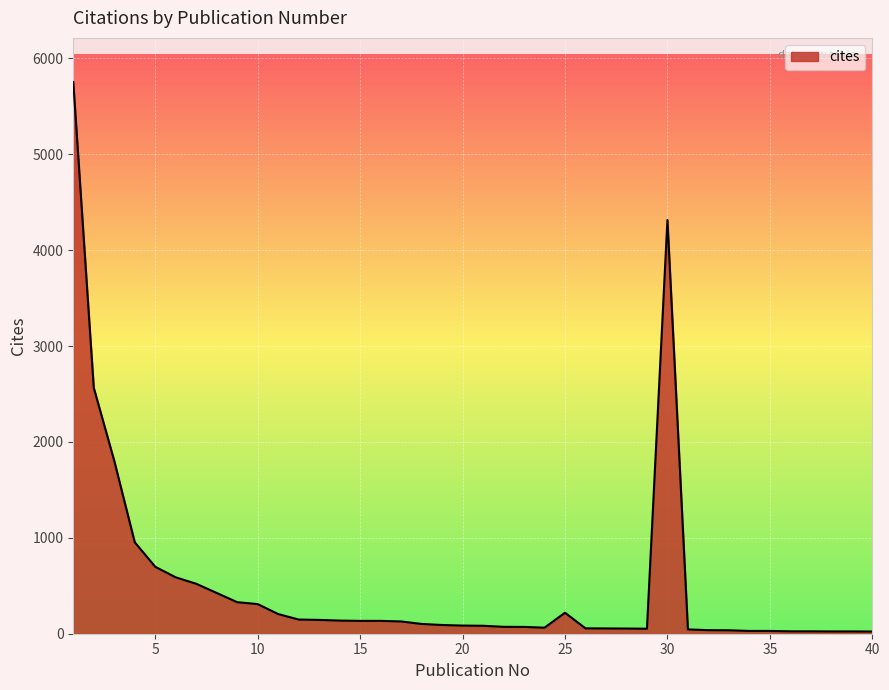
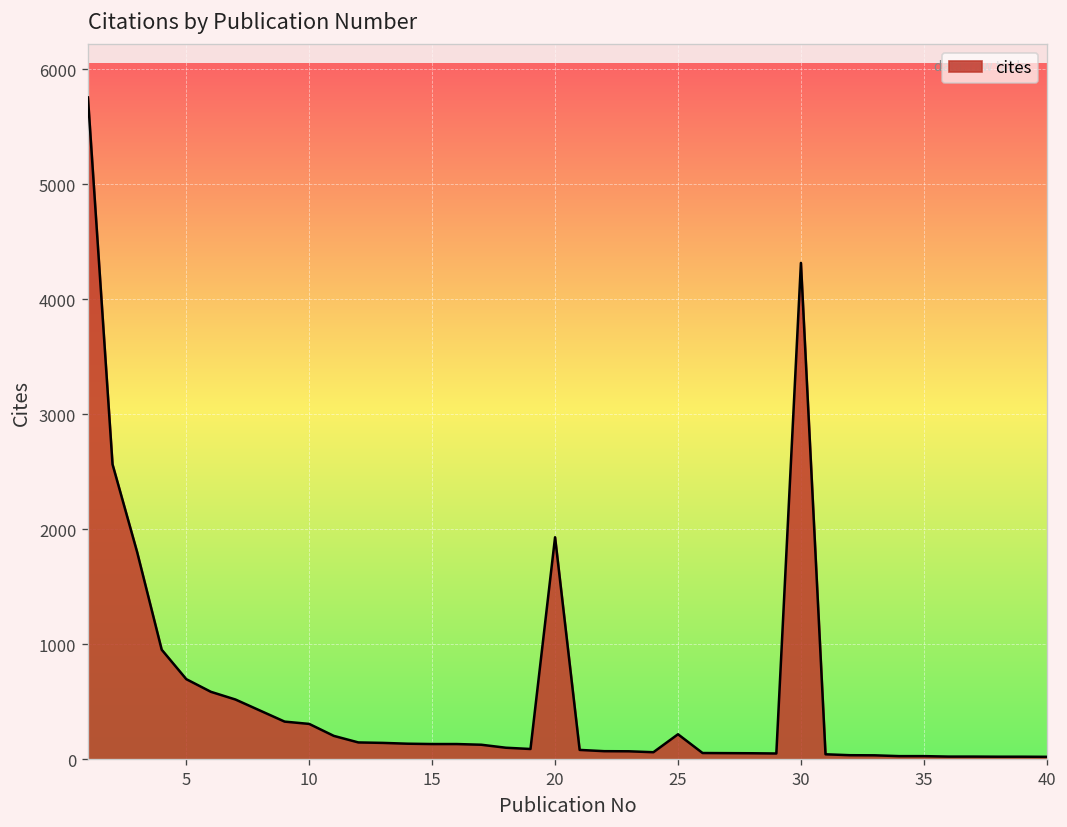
20: 100 -> 1900
